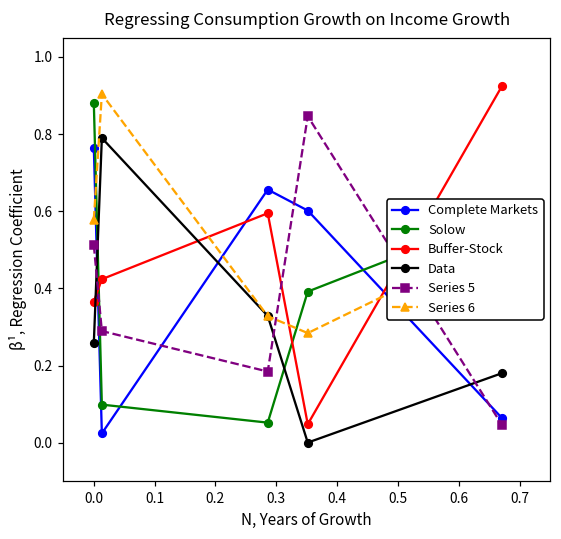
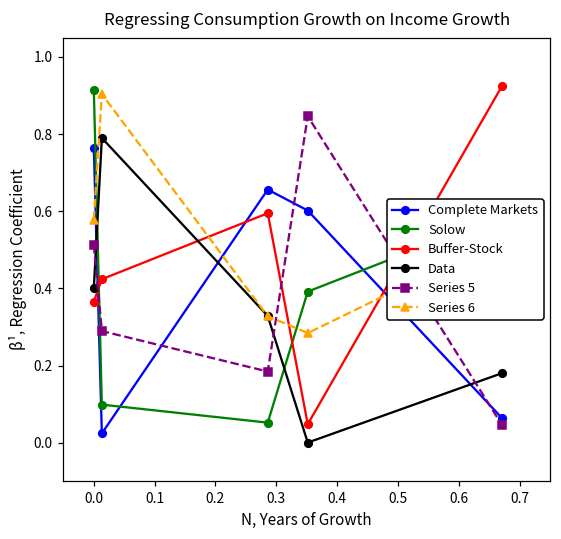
Solow, 0.0: 0.88 -> 0.91
Data, 0.0: 0.26 -> 0.40
